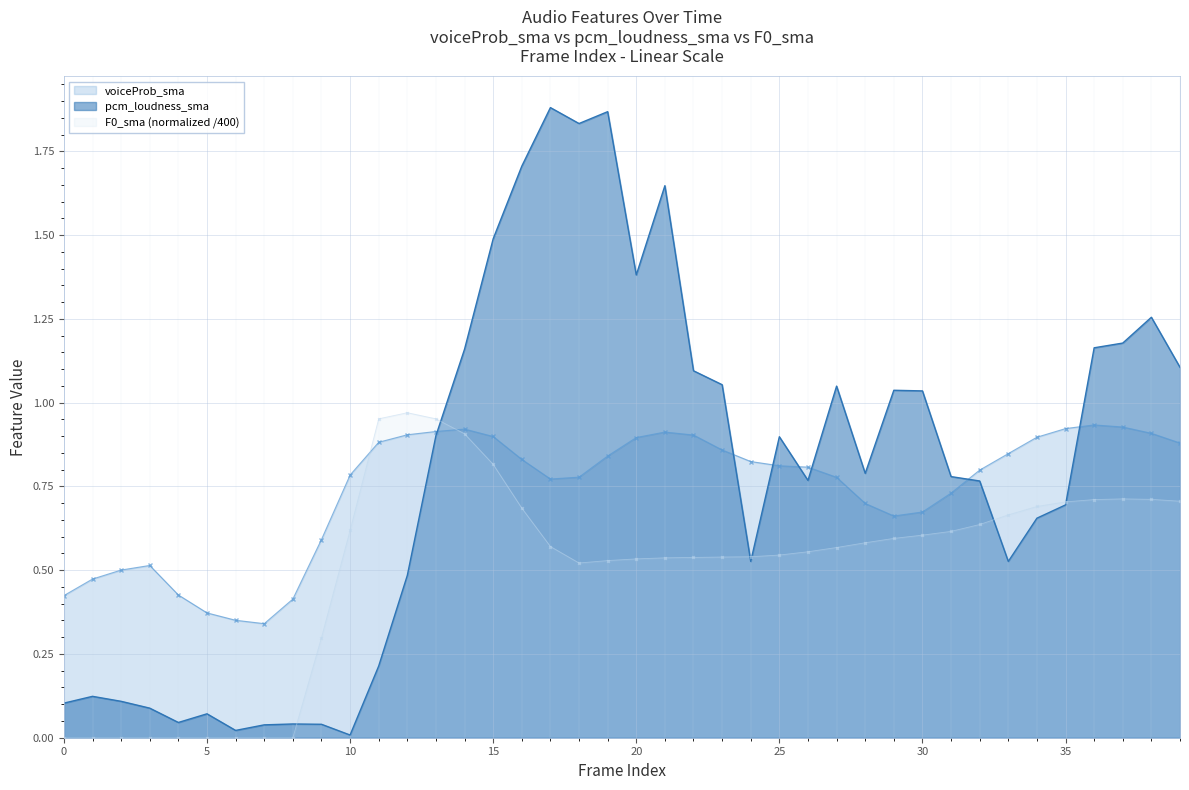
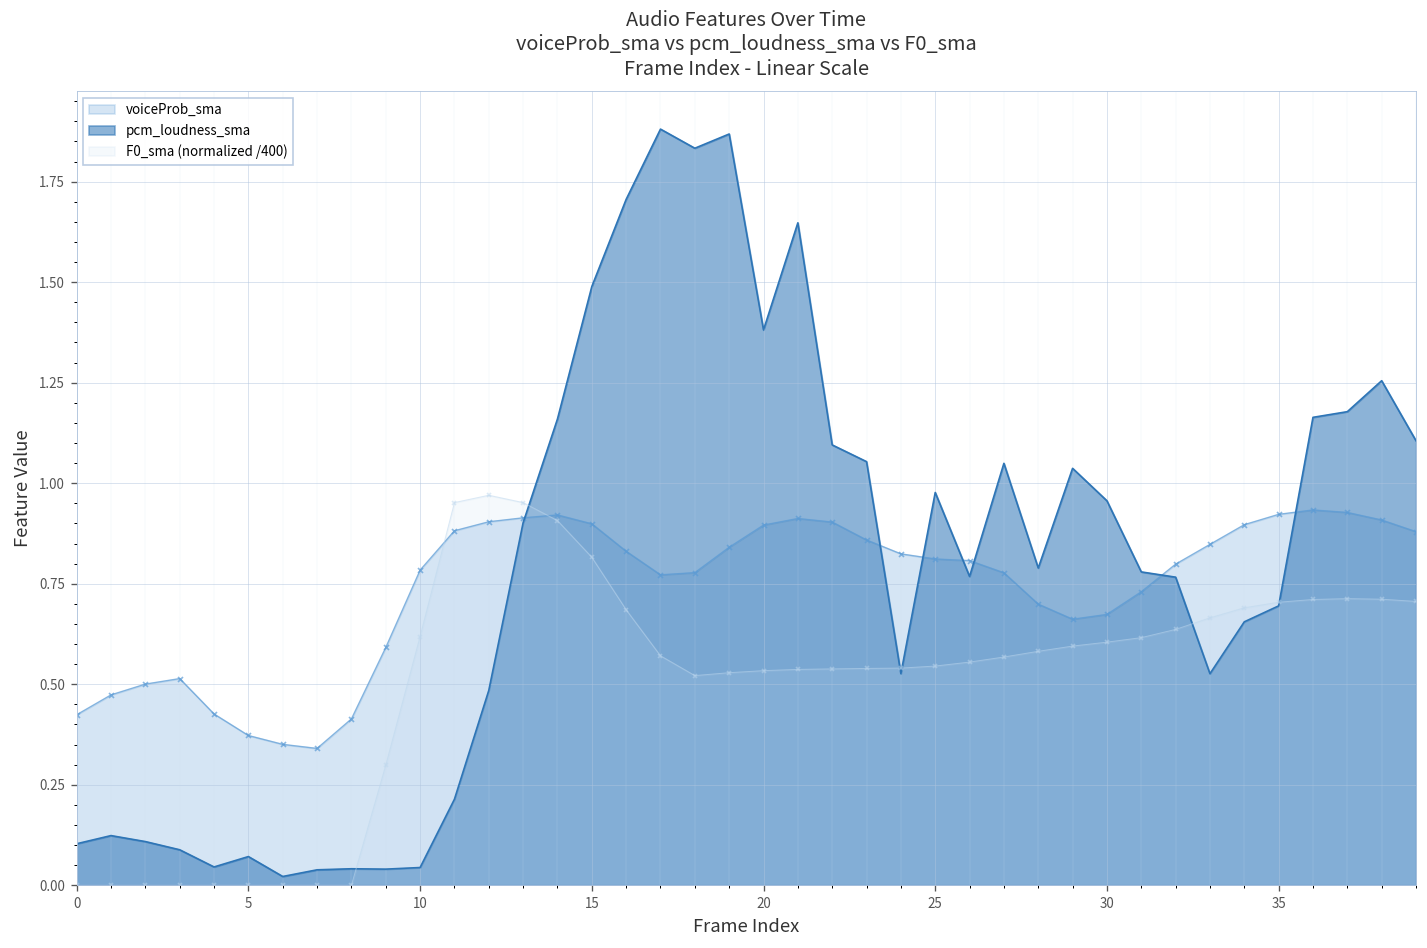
pcm_loudness_sma, 10: 0.01 -> 0.04
pcm_loudness_sma, 25: 0.90 -> 0.98
pcm_loudness_sma, 30: 1.04 -> 0.96
